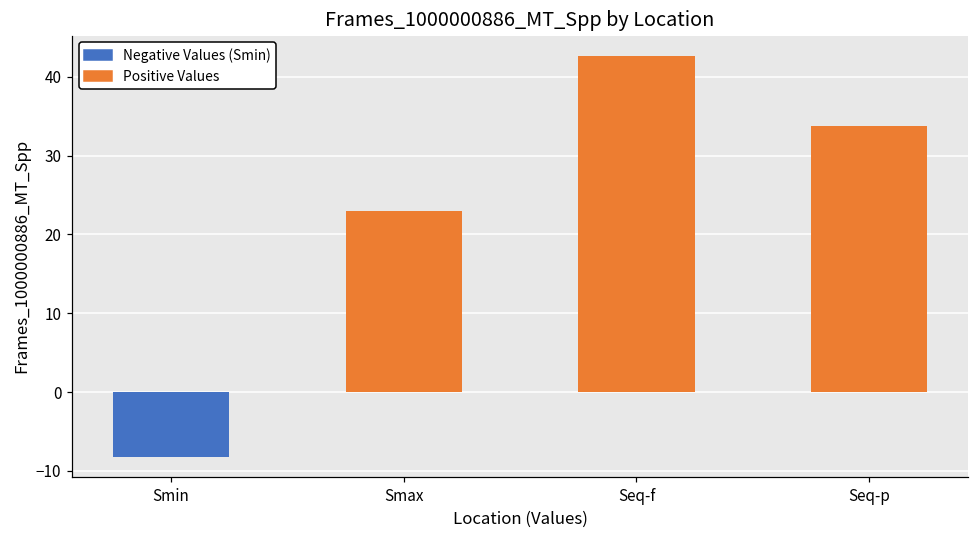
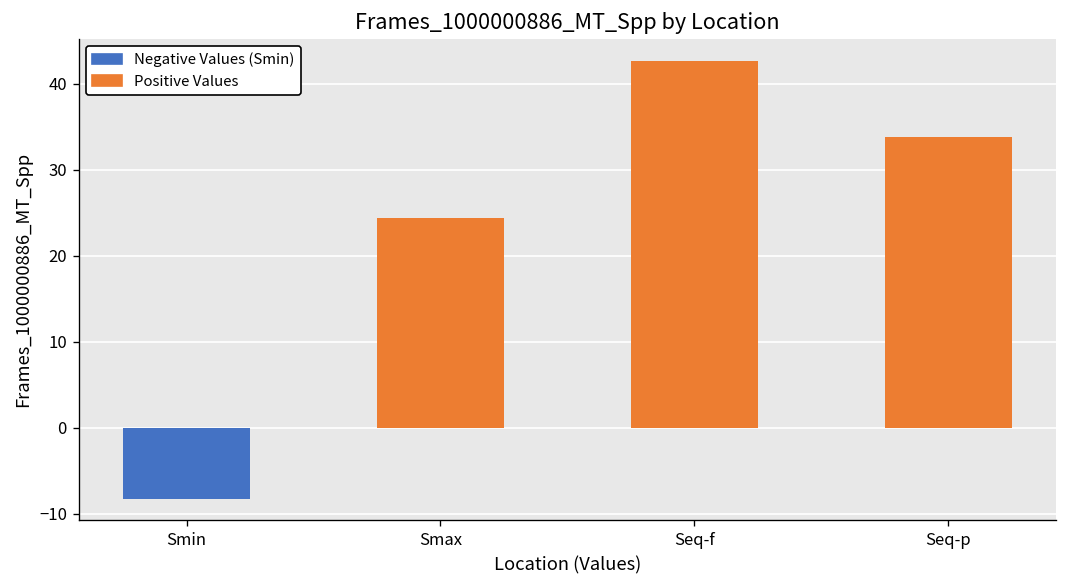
Smax: 23 -> 24
